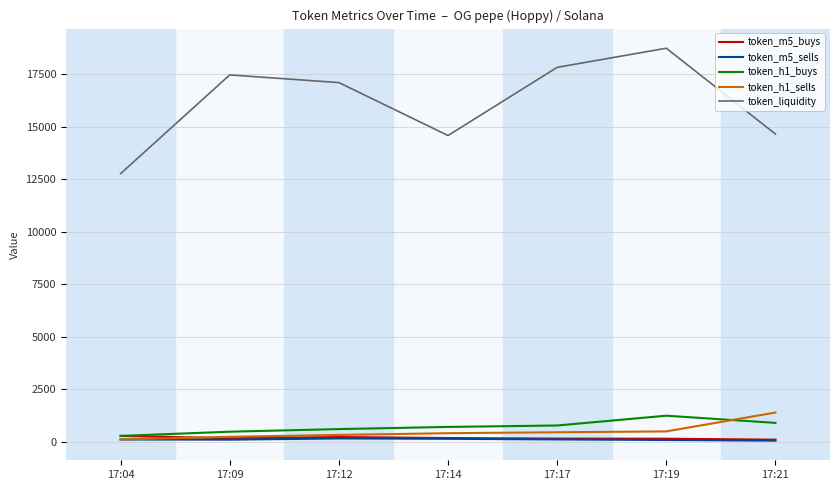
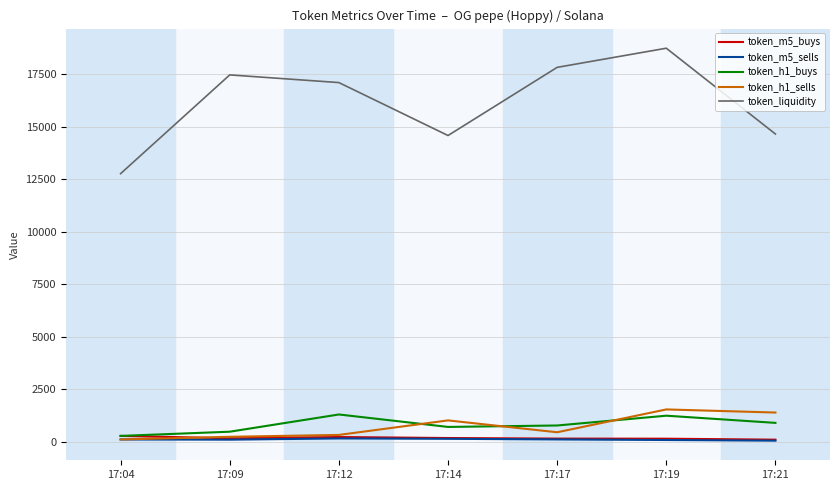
token_h1_buys, 17:12: 600 -> 1300
token_h1_sells, 17:14: 400 -> 1000
token_h1_sells, 17:19: 500 -> 1500
